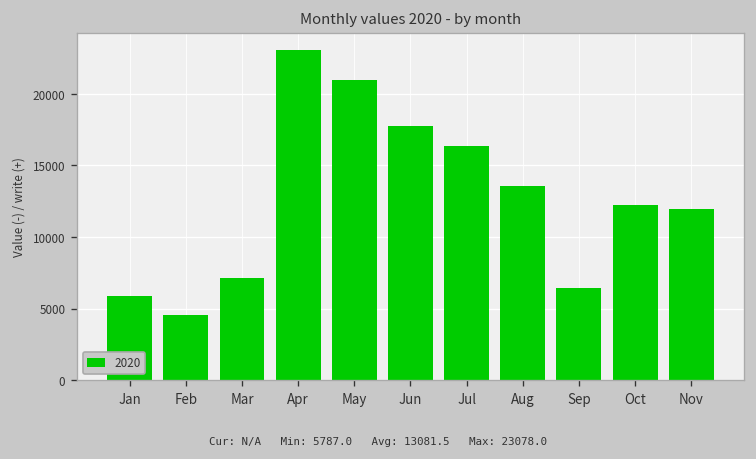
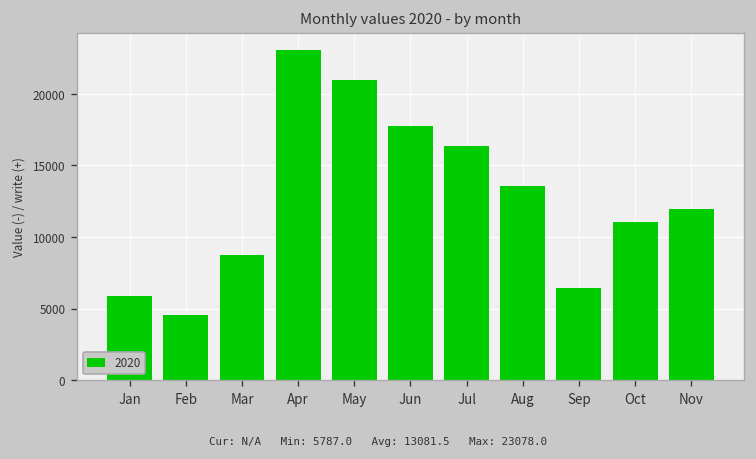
Mar: 7100 -> 8700
Oct: 12200 -> 11100
